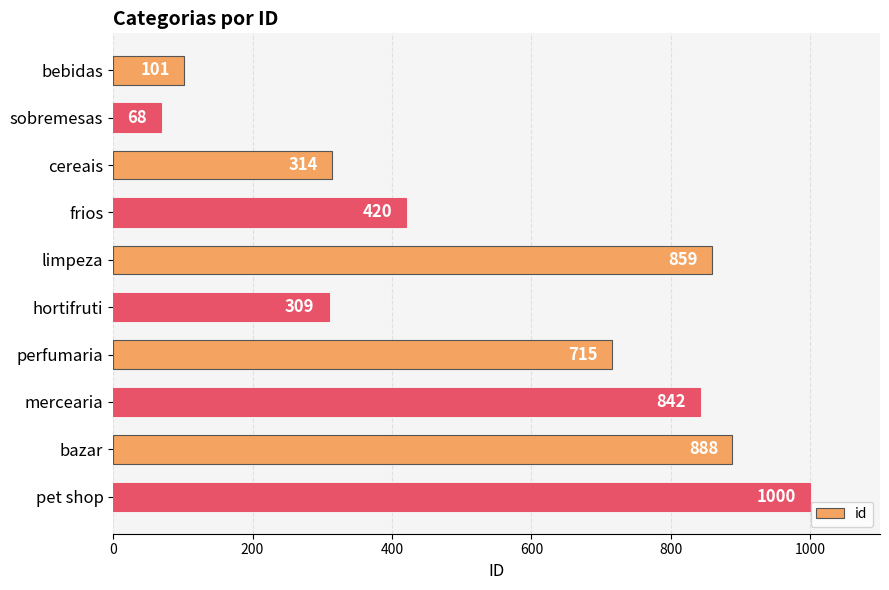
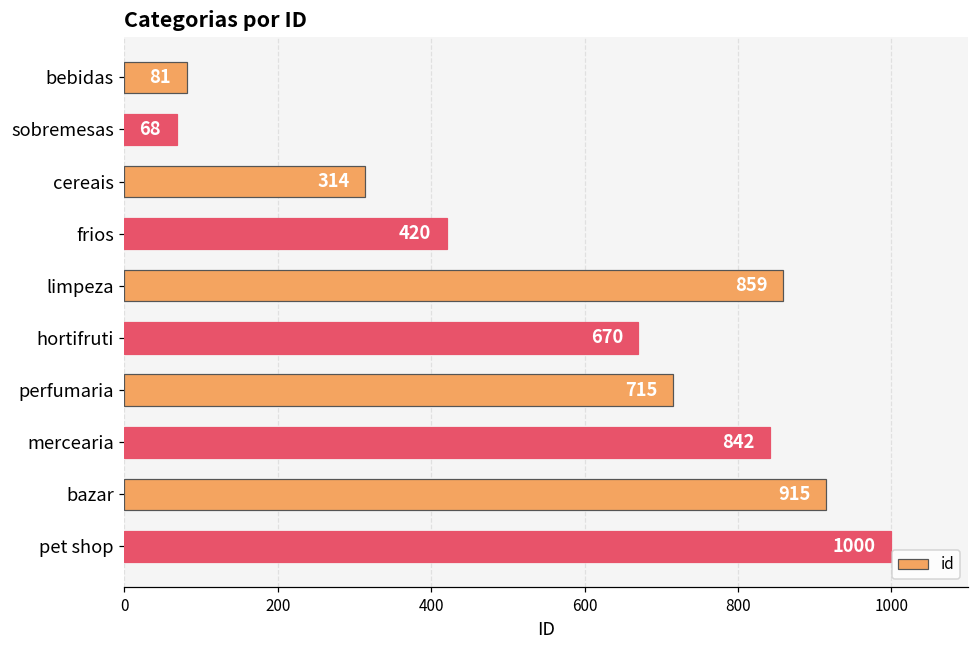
bebidas: 101 -> 81
hortifruti: 309 -> 670
bazar: 888 -> 915
